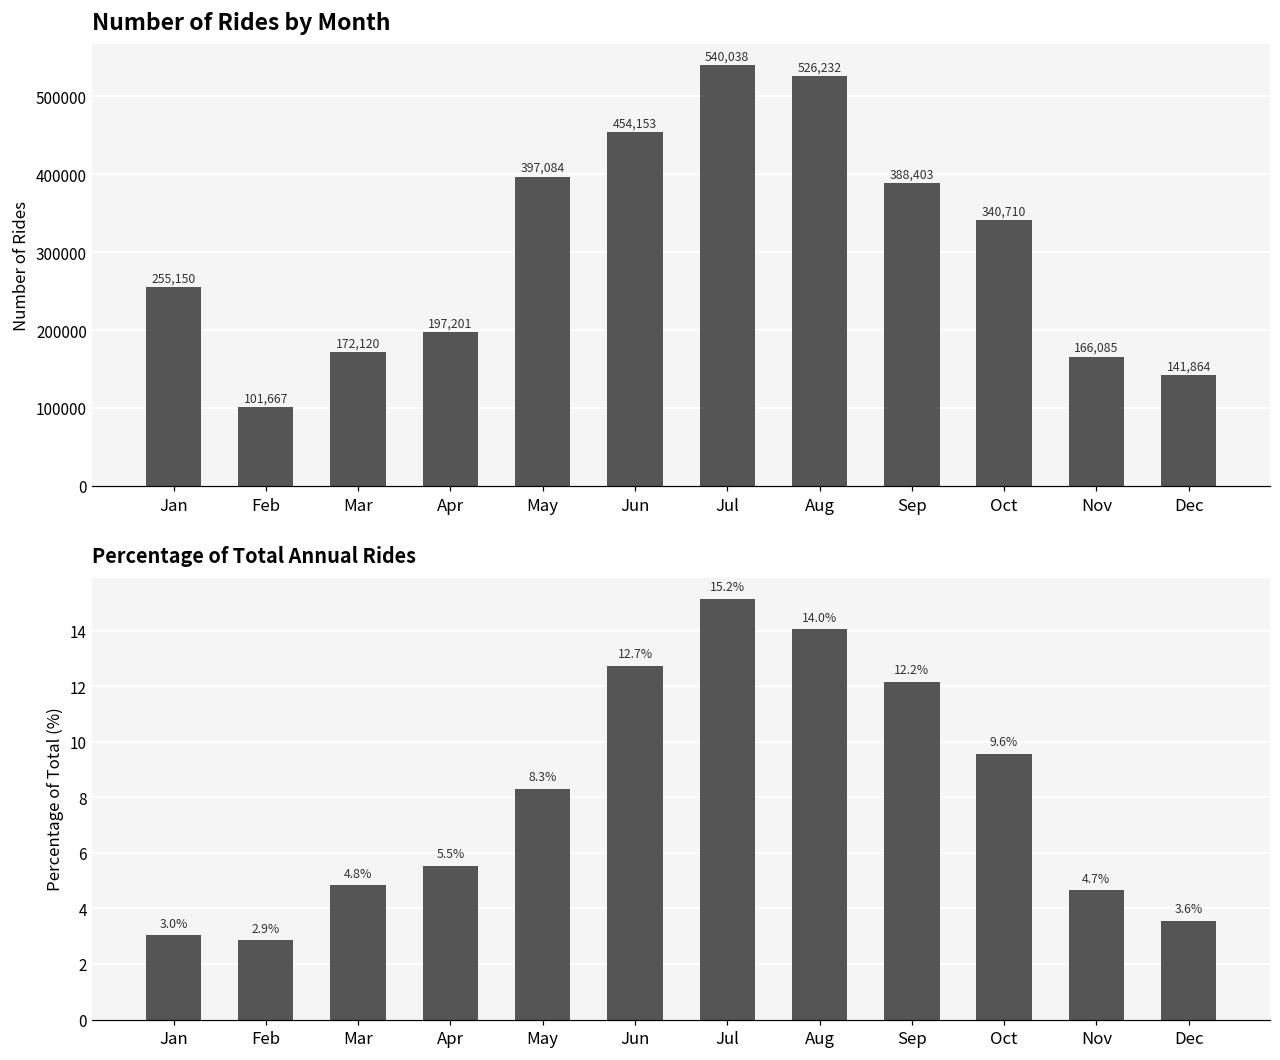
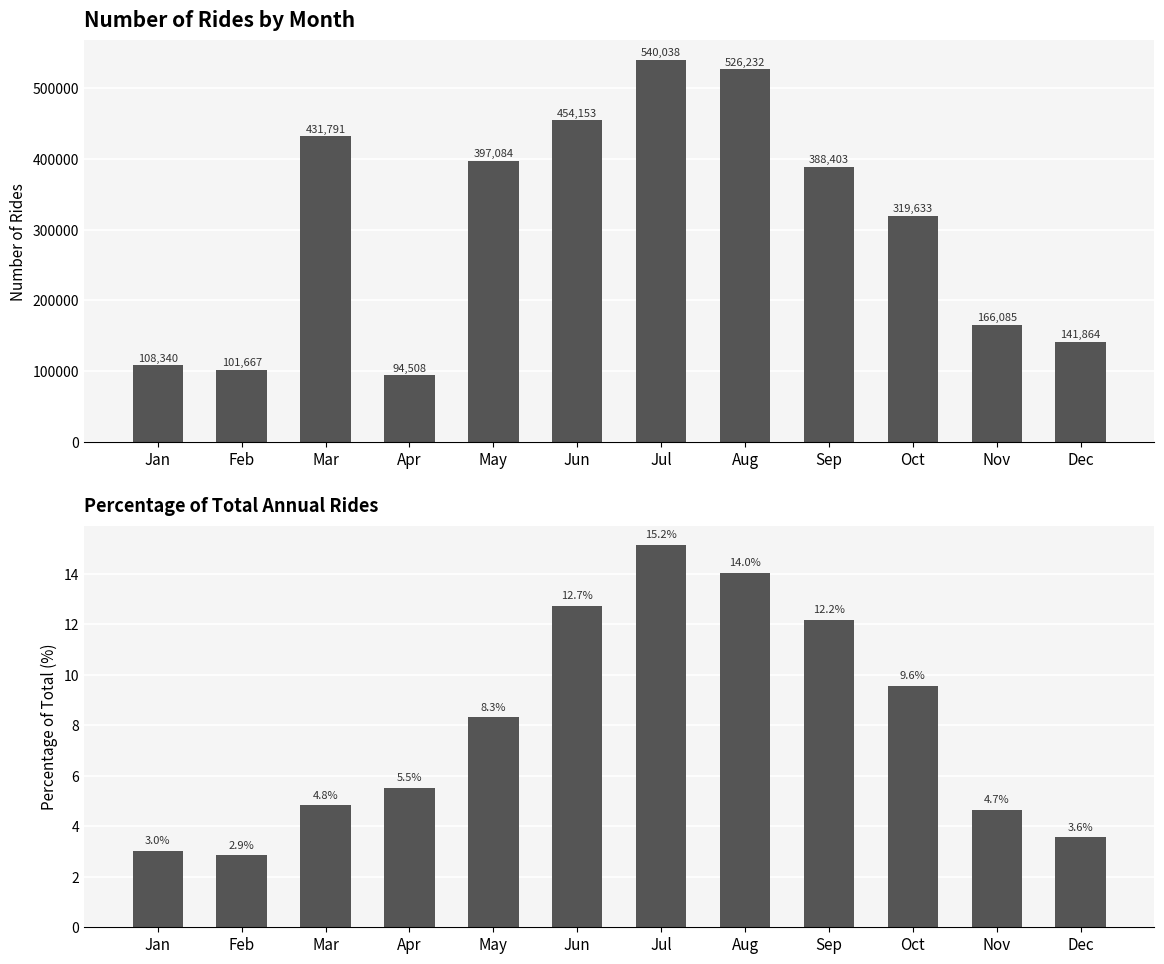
Number of Rides by Month, Jan: 255,150 -> 108,340
Number of Rides by Month, Mar: 172,120 -> 431,791
Number of Rides by Month, Apr: 197,201 -> 94,508
Number of Rides by Month, Oct: 340,710 -> 319,633
